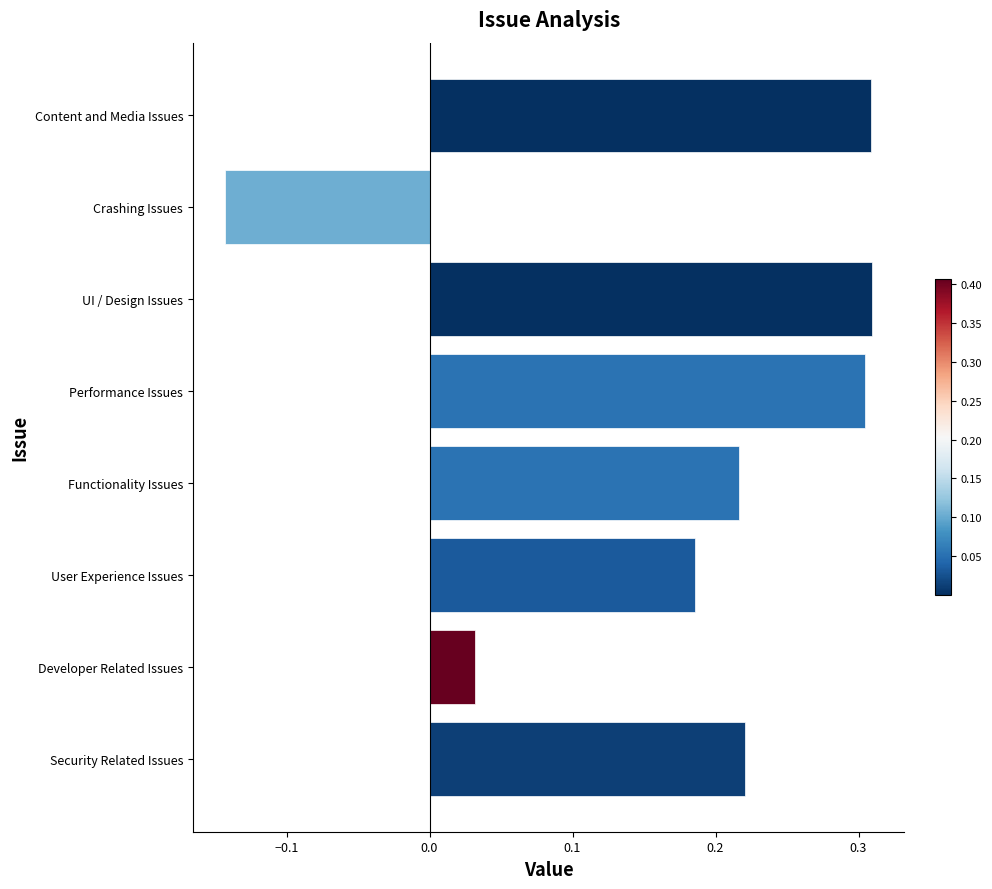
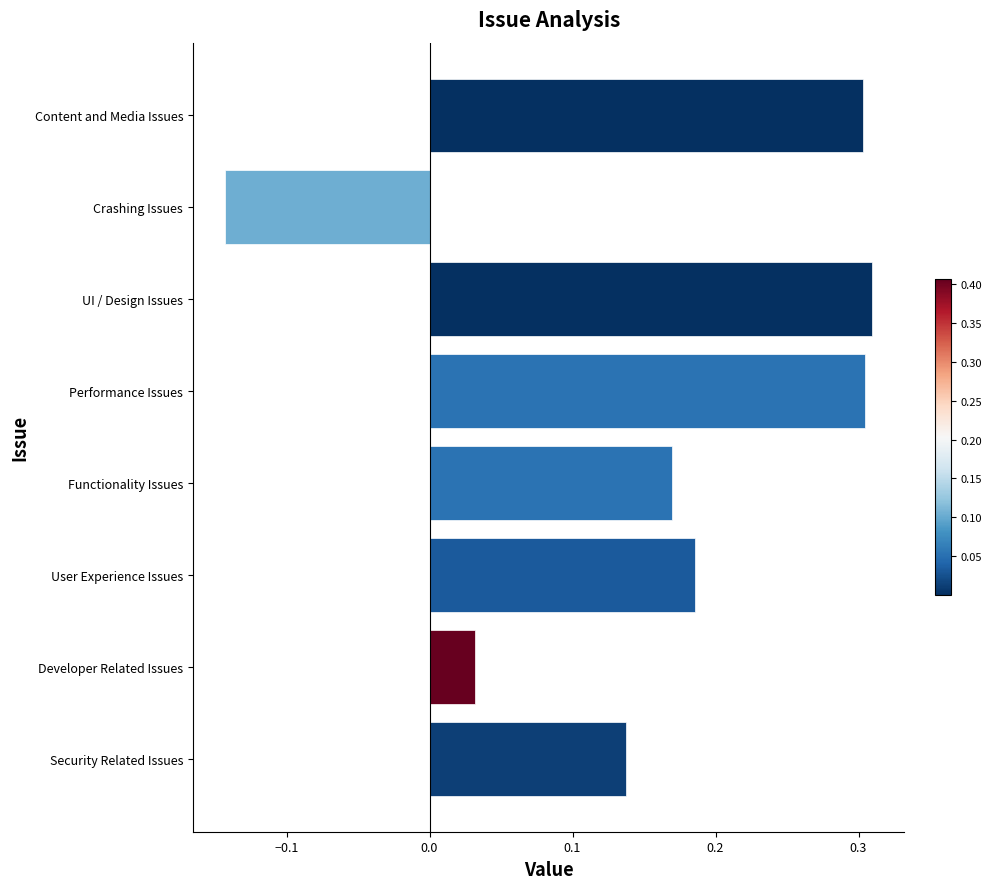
Content and Media Issues: 0.309 -> 0.303
Functionality Issues: 0.216 -> 0.170
Security Related Issues: 0.220 -> 0.138
